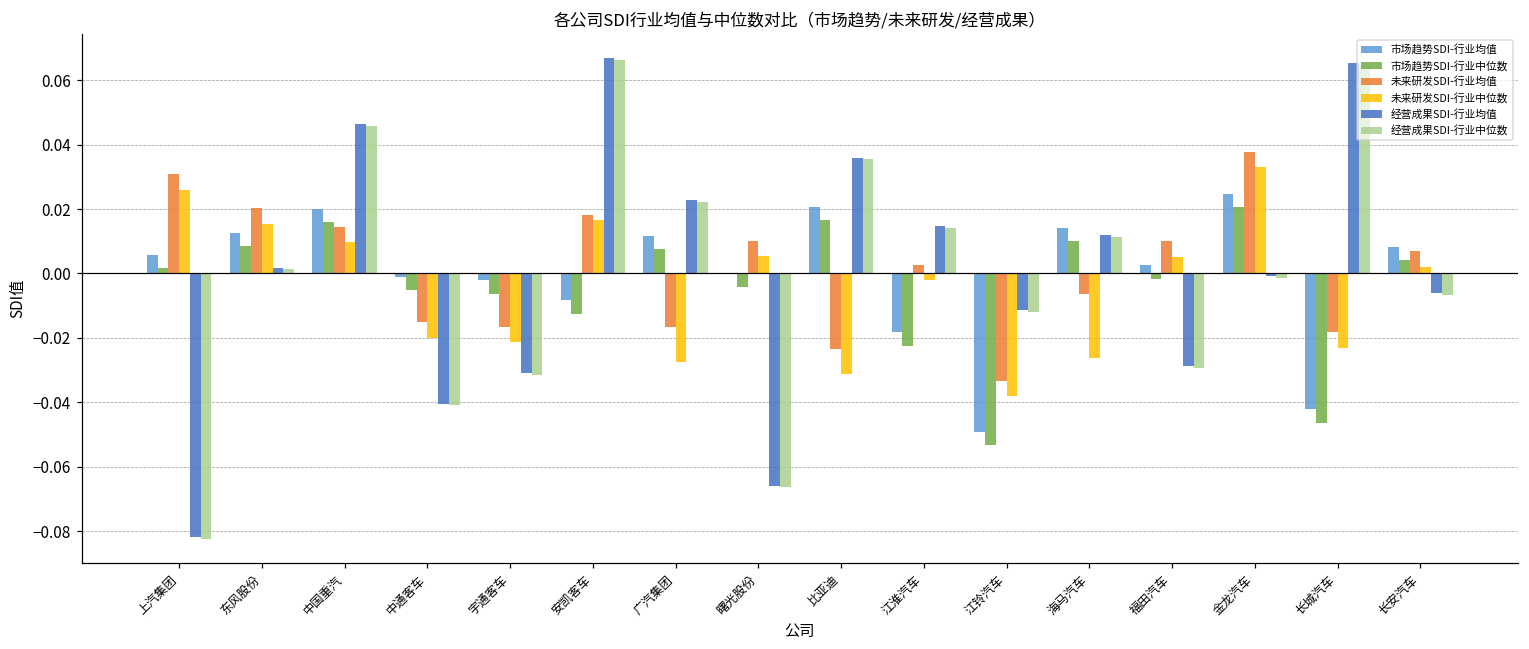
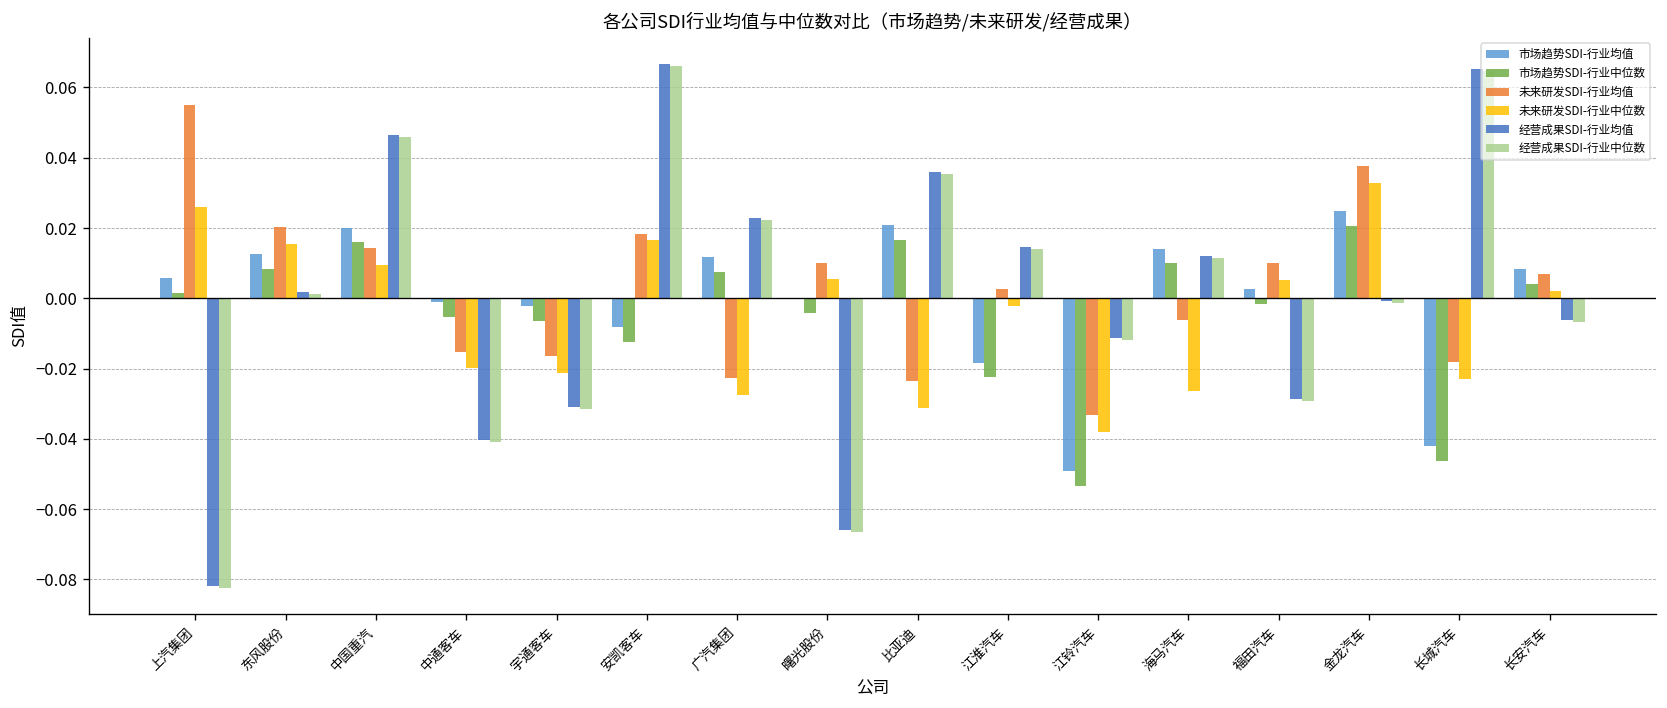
未来研发SDI-行业均值, 上汽集团: 0.031 -> 0.055
未来研发SDI-行业均值, 广汽集团: -0.017 -> -0.023
